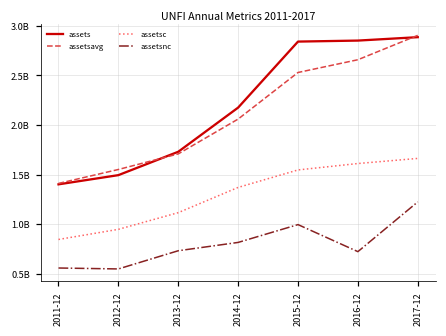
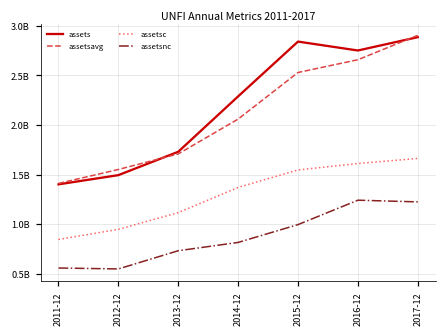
assets, 2014-12: 2200000000 -> 2300000000
assets, 2016-12: 2900000000 -> 2800000000
assetsnc, 2016-12: 700000000 -> 1200000000
